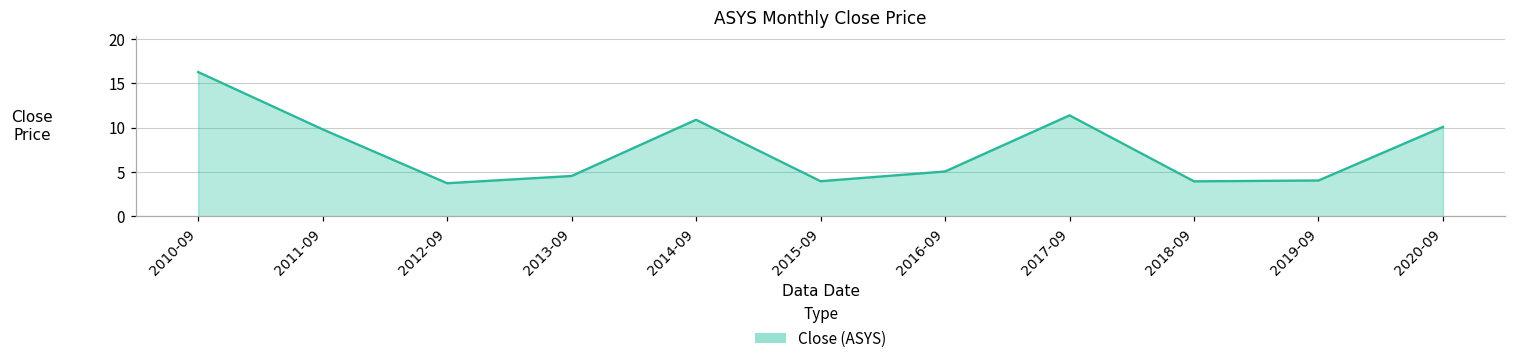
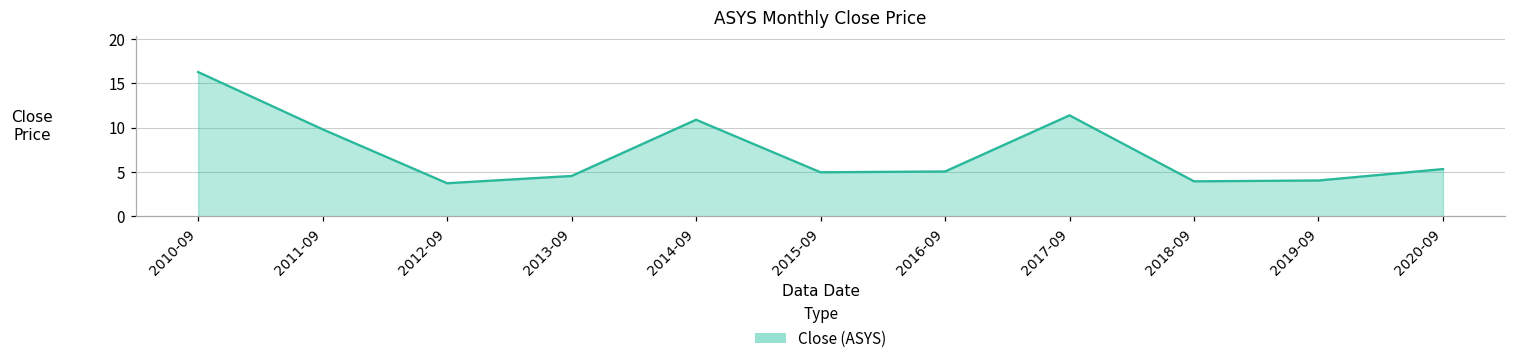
2015-09: 4 -> 5
2020-09: 10 -> 5
